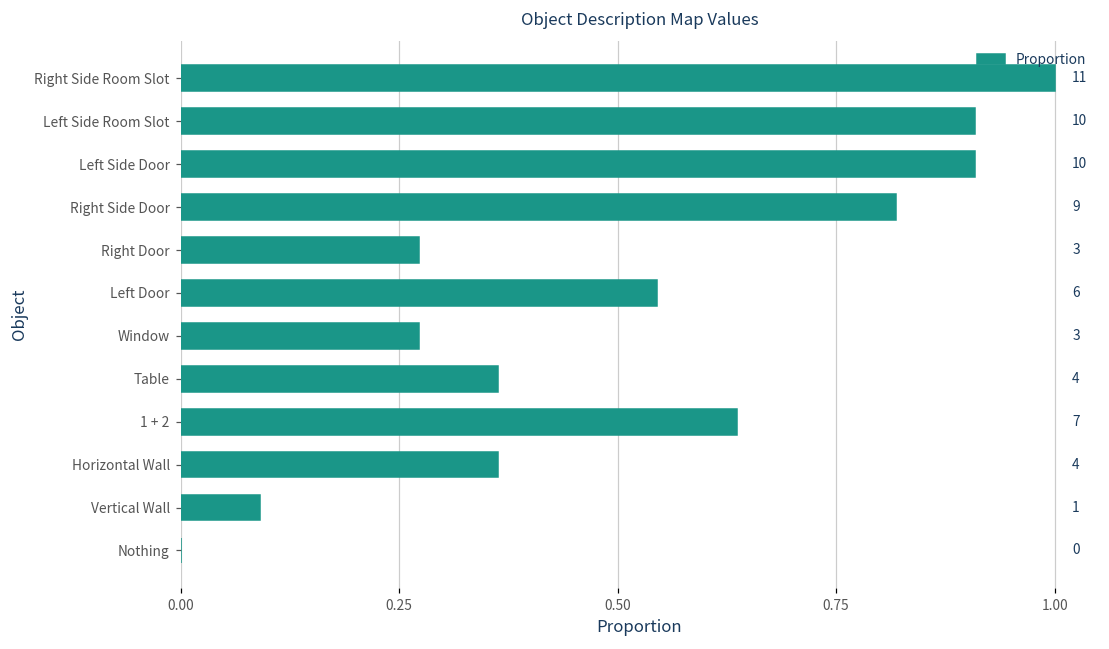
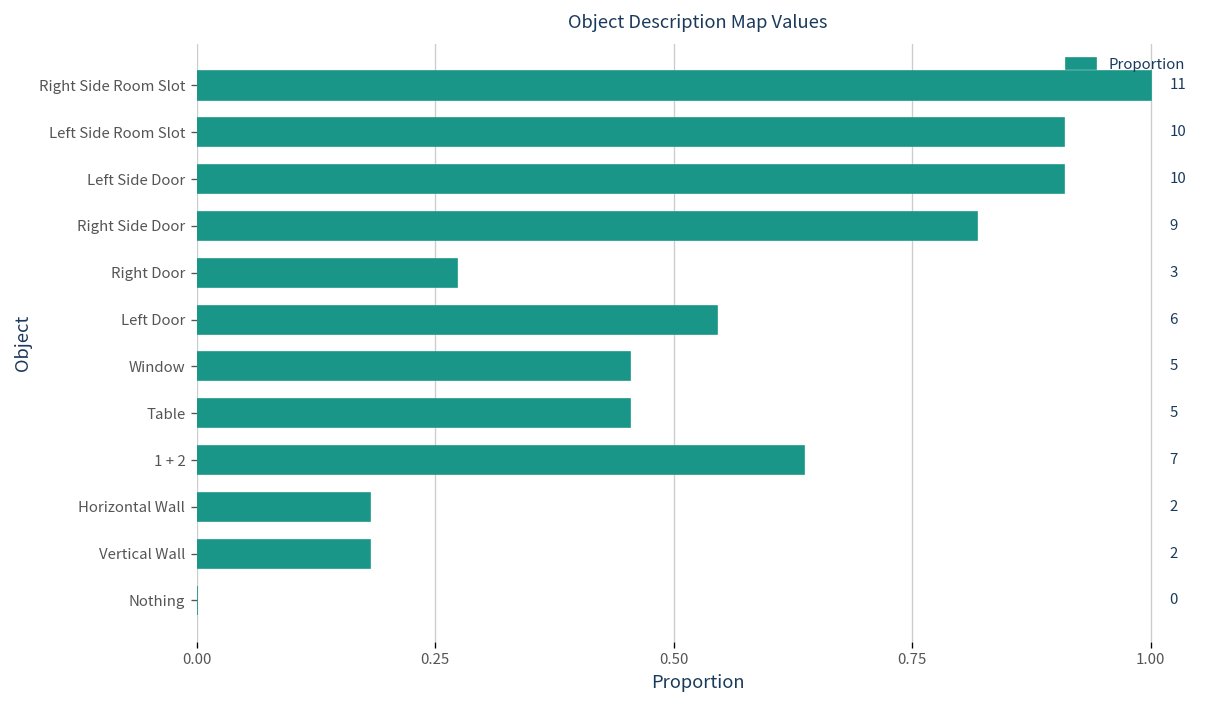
Window: 3 -> 5
Table: 4 -> 5
Horizontal Wall: 4 -> 2
Vertical Wall: 1 -> 2
